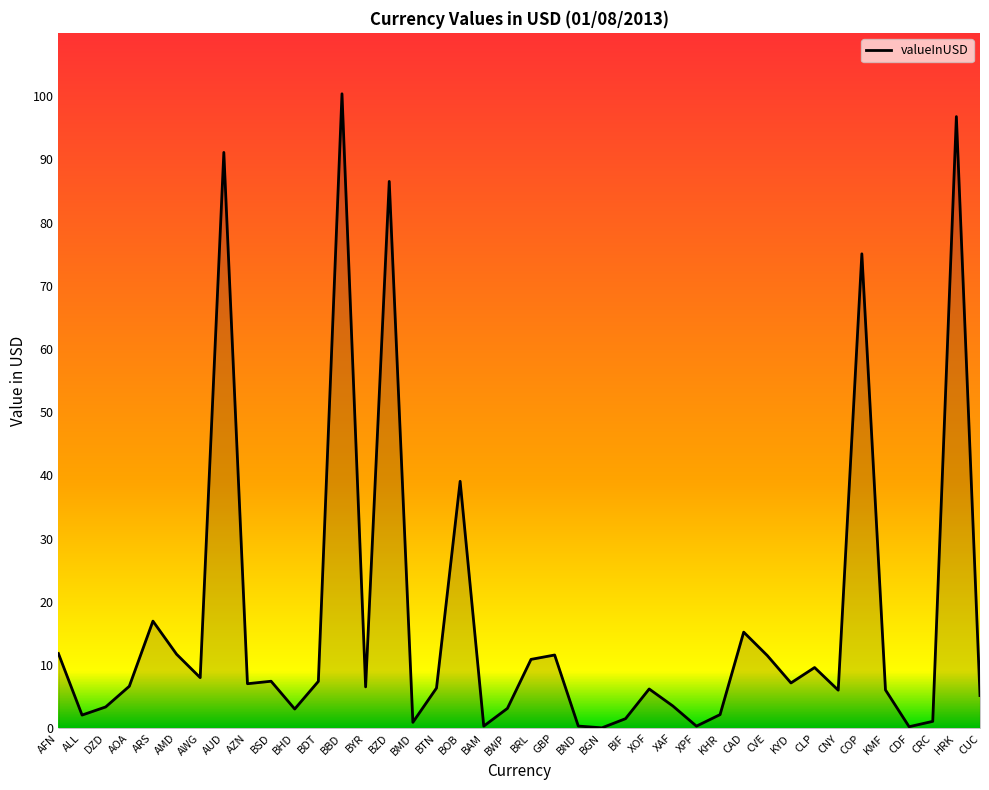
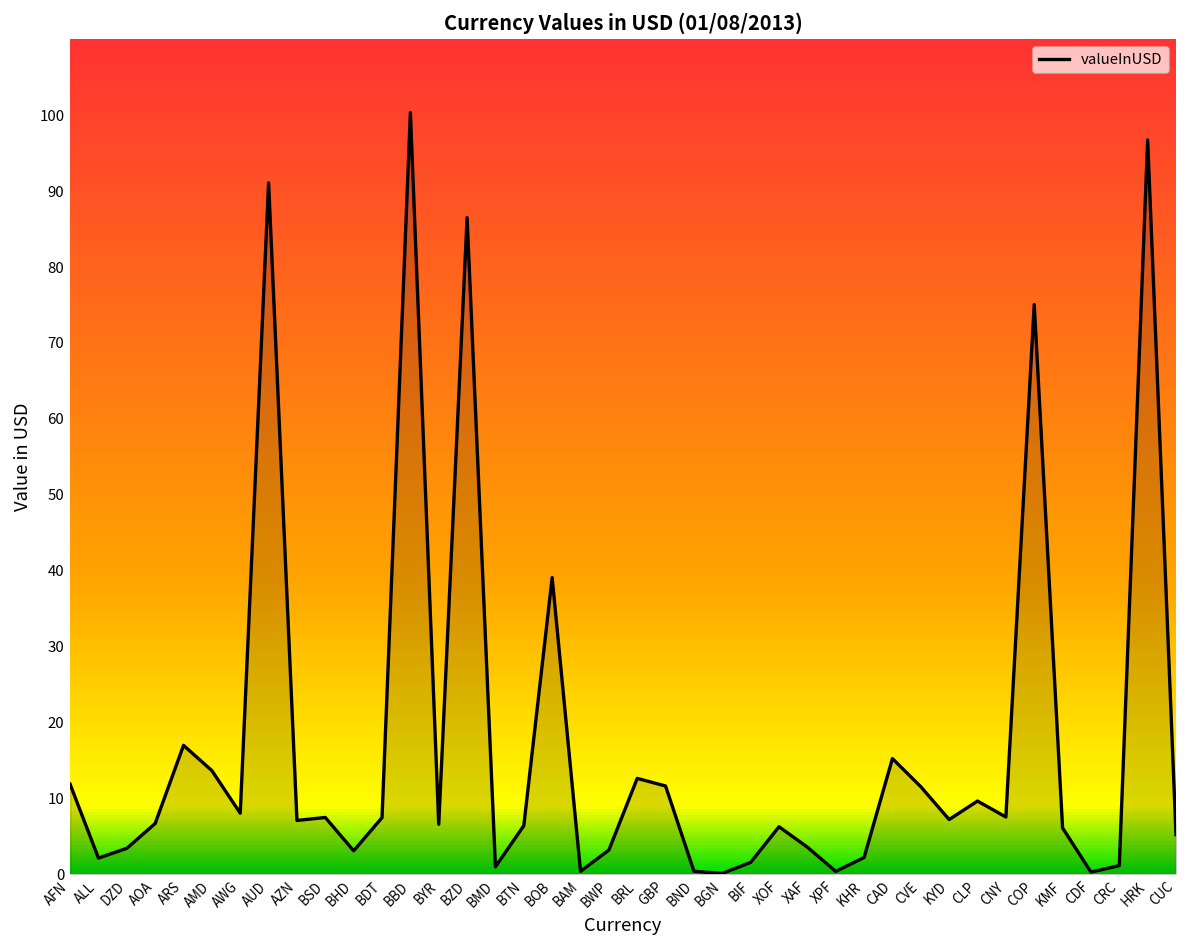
AMD: 12 -> 14
BRL: 11 -> 13
CNY: 6 -> 8
